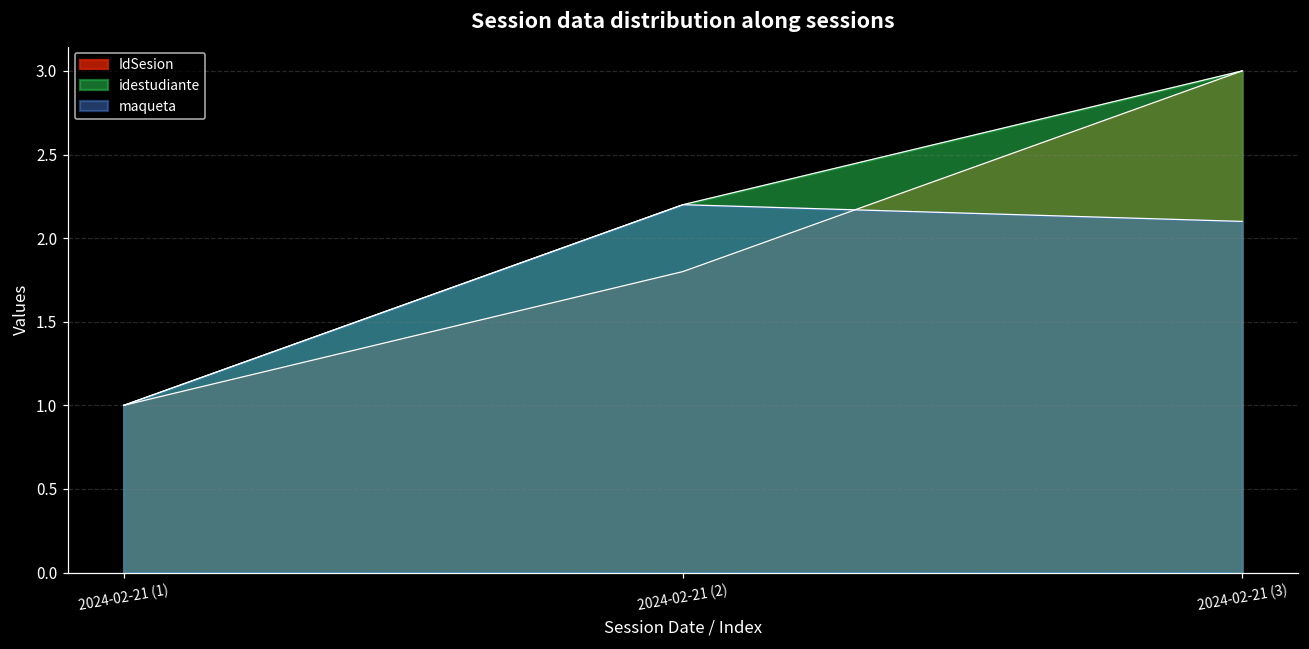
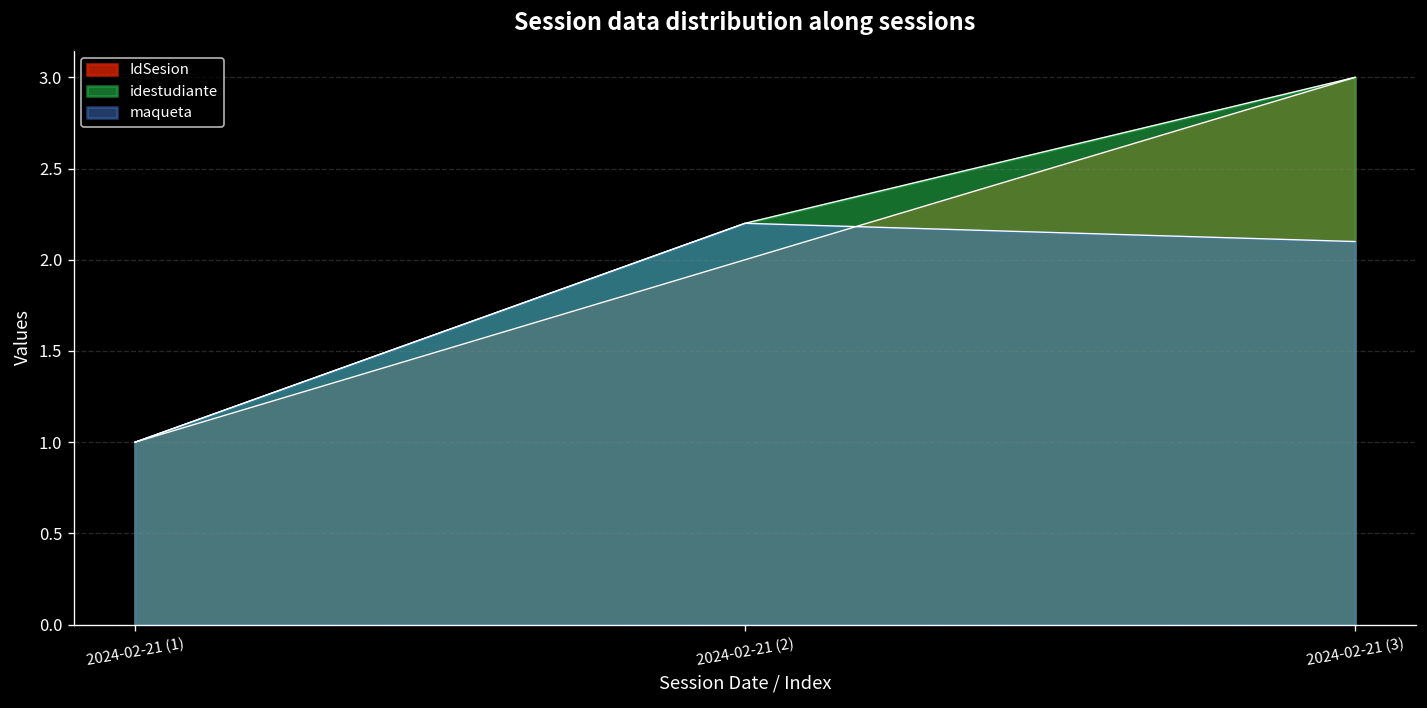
IdSesion, 2024-02-21 (2): 1.8 -> 2.0
